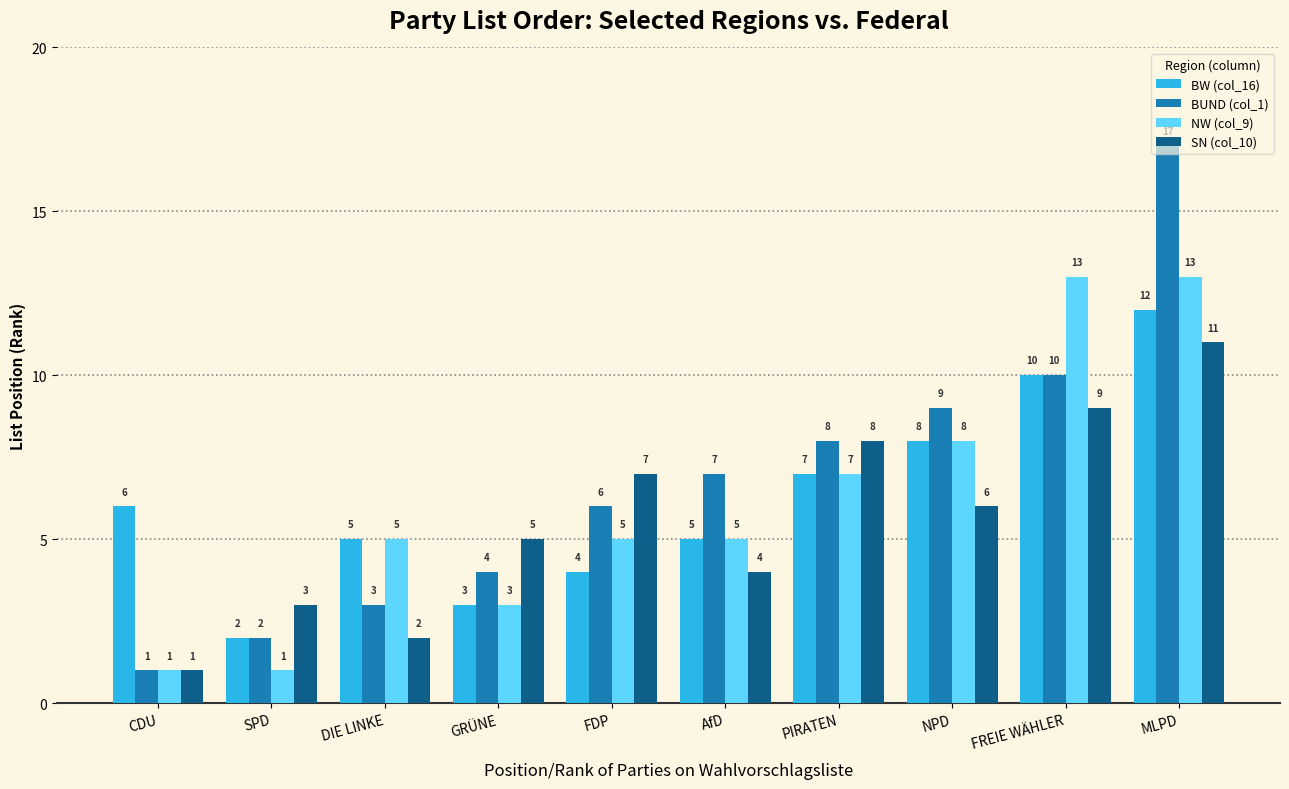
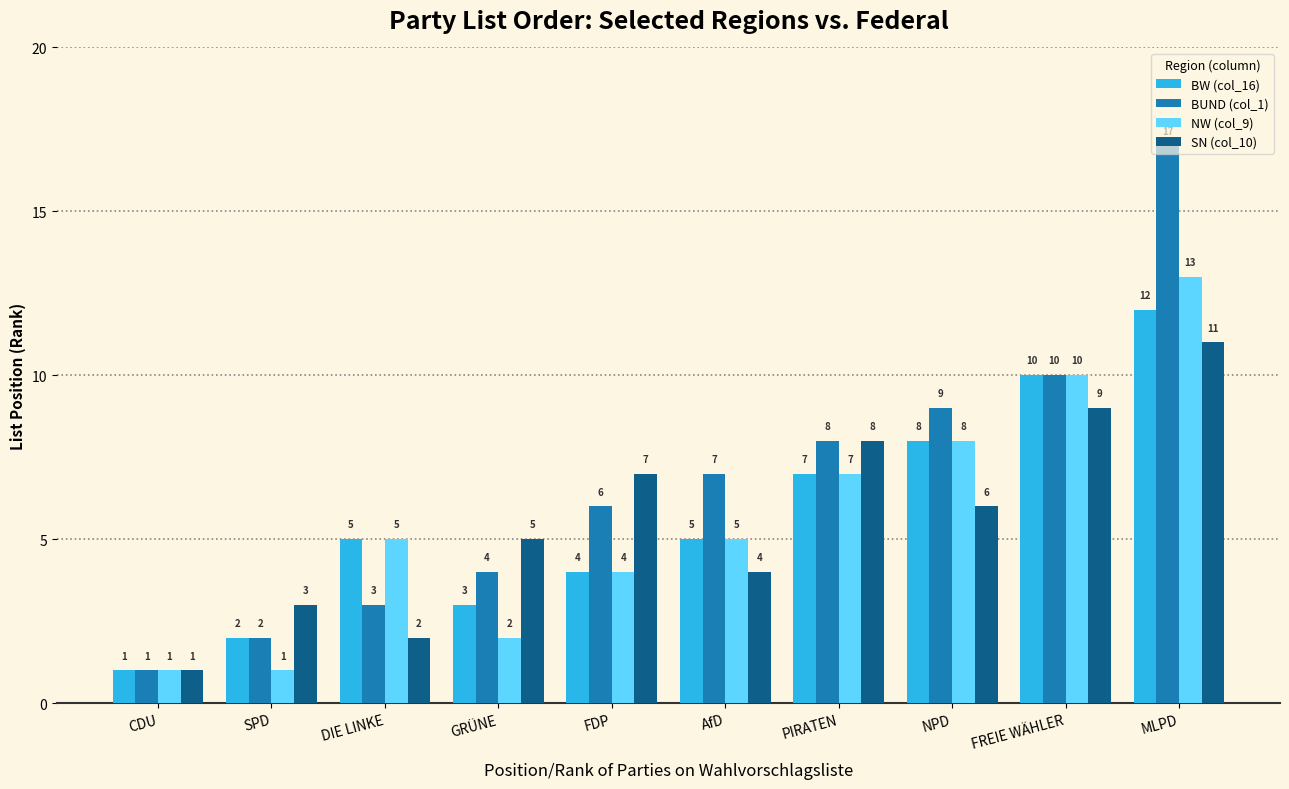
BW (col_16), CDU: 6 -> 1
NW (col_9), GRÜNE: 3 -> 2
NW (col_9), FDP: 5 -> 4
NW (col_9), FREIE WÄHLER: 13 -> 10
